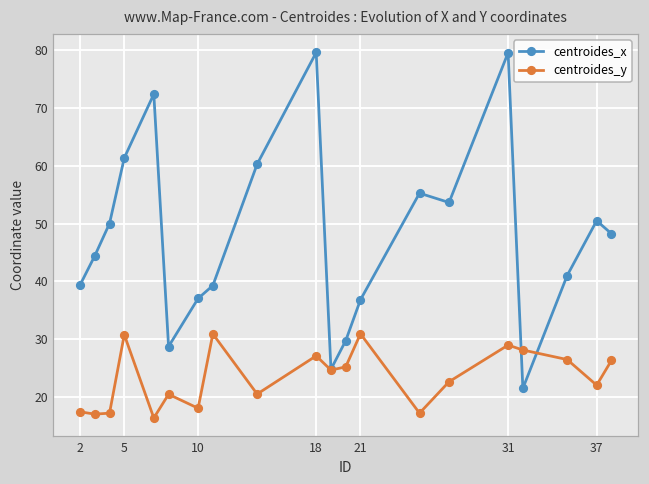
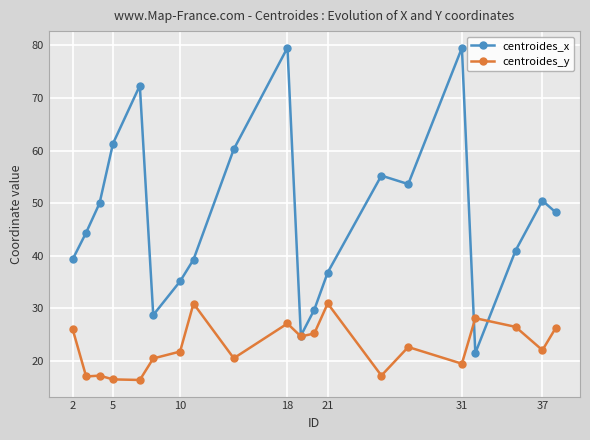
centroides_y, 2: 17 -> 26
centroides_y, 5: 31 -> 17
centroides_x, 10: 37 -> 35
centroides_y, 10: 18 -> 22
centroides_y, 31: 29 -> 20
